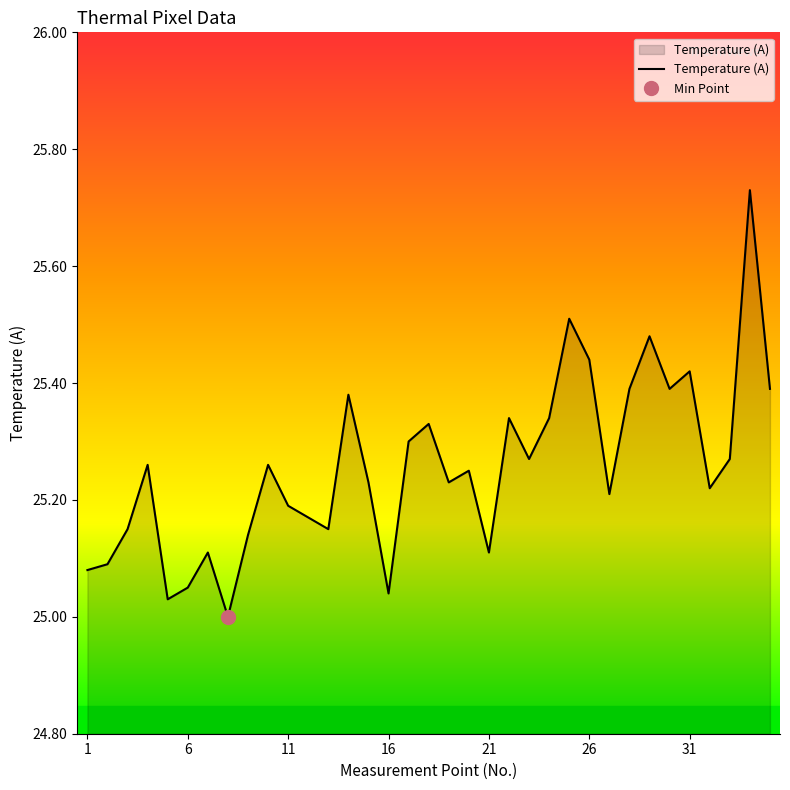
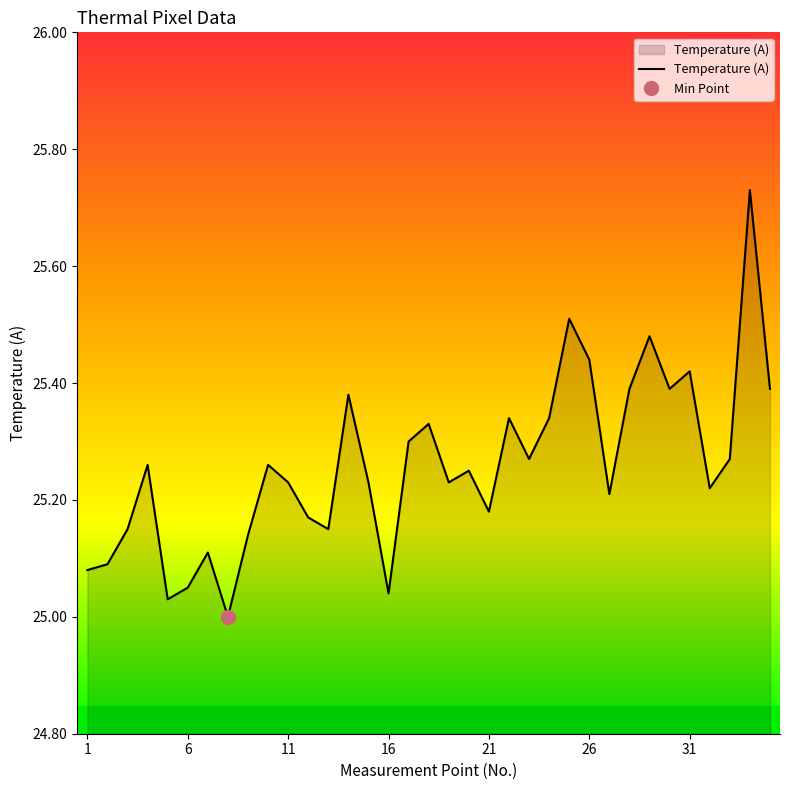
Temperature (A), 11: 25.19 -> 25.23
Temperature (A), 21: 25.11 -> 25.18
